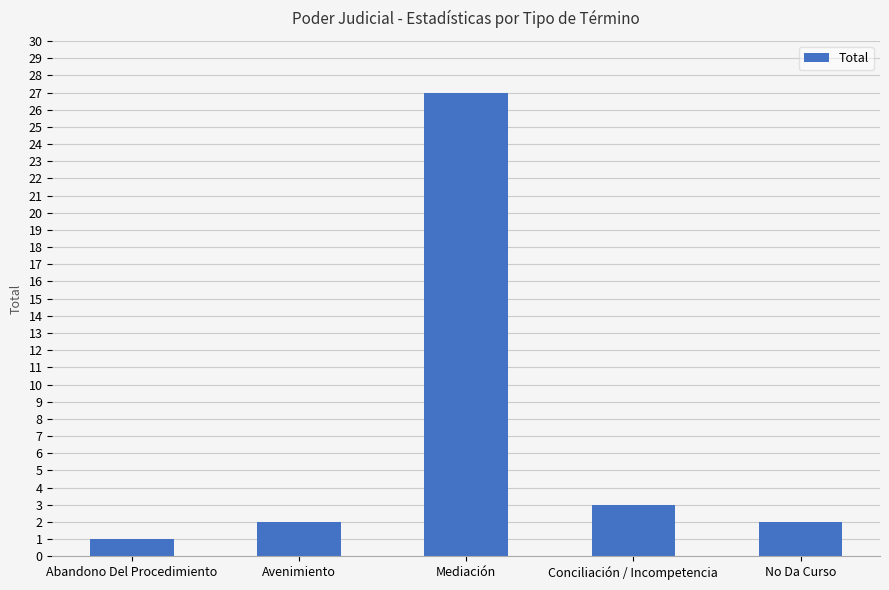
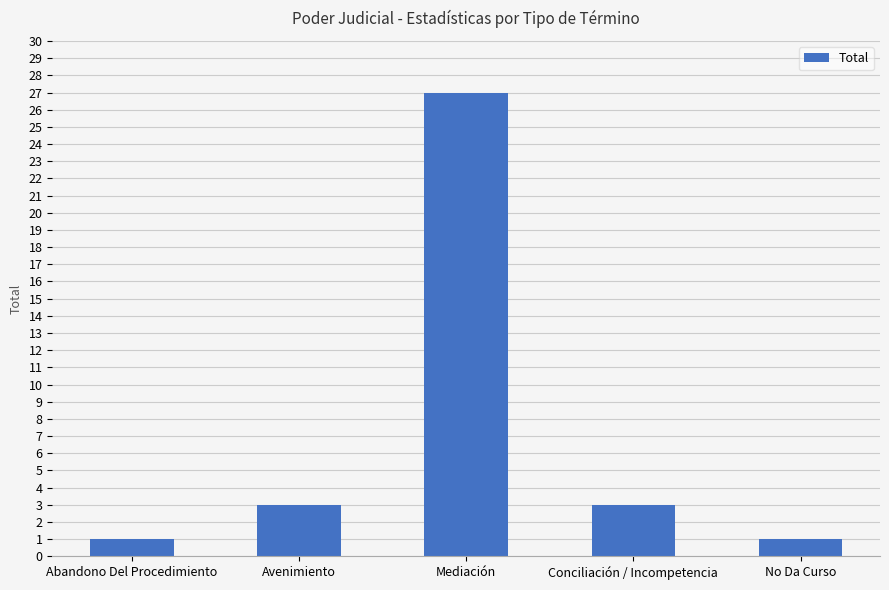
Avenimiento: 2 -> 3
No Da Curso: 2 -> 1
